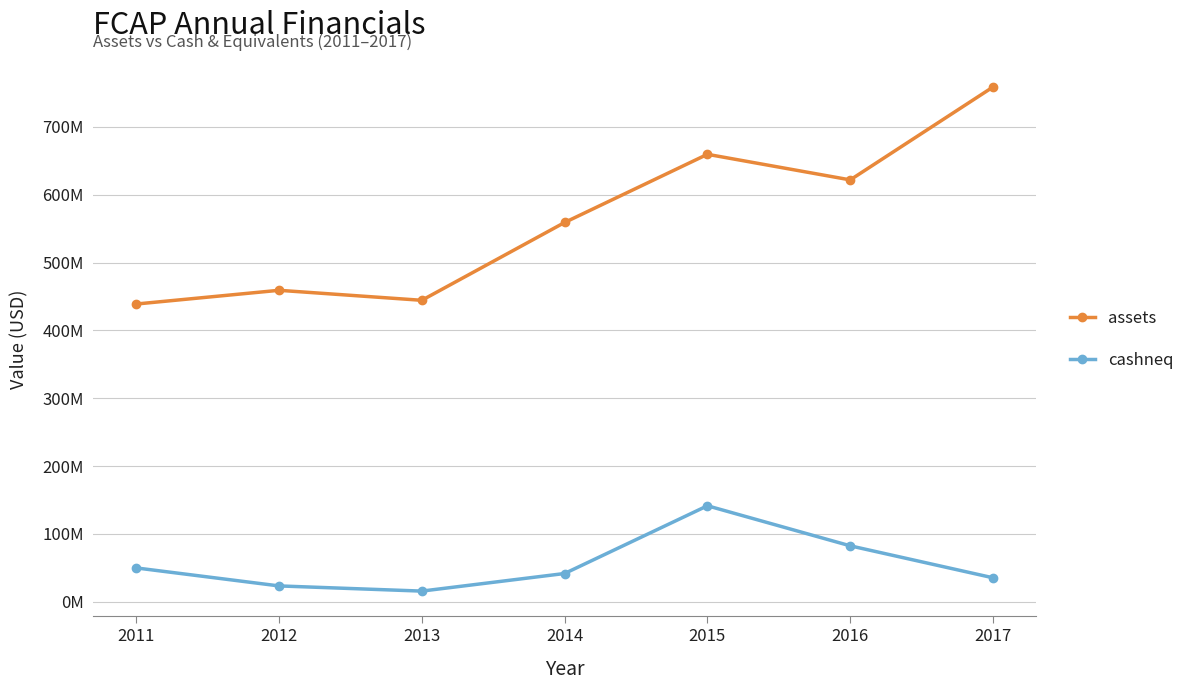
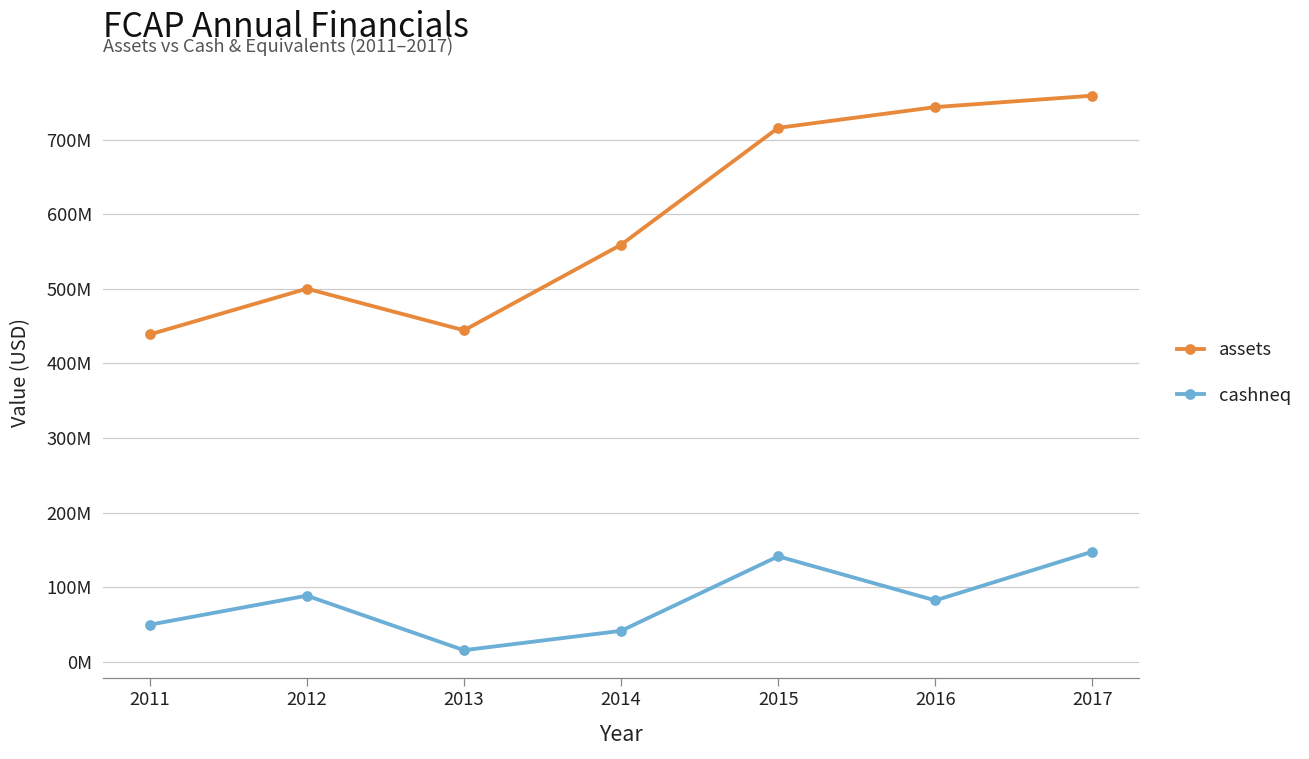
assets, 2012: 460000000 -> 500000000
cashneq, 2012: 20000000 -> 90000000
assets, 2015: 660000000 -> 720000000
assets, 2016: 620000000 -> 740000000
cashneq, 2017: 40000000 -> 150000000
